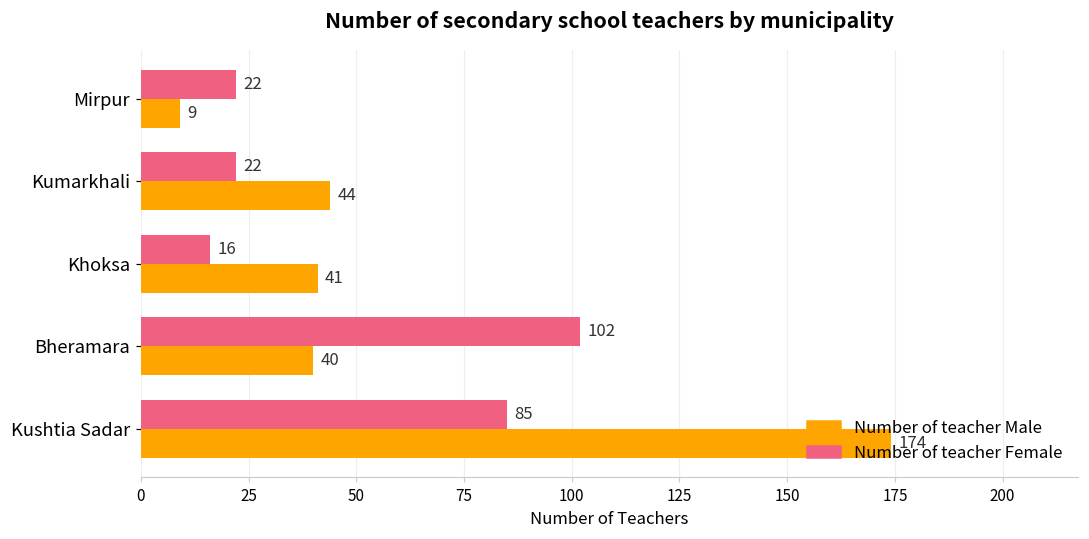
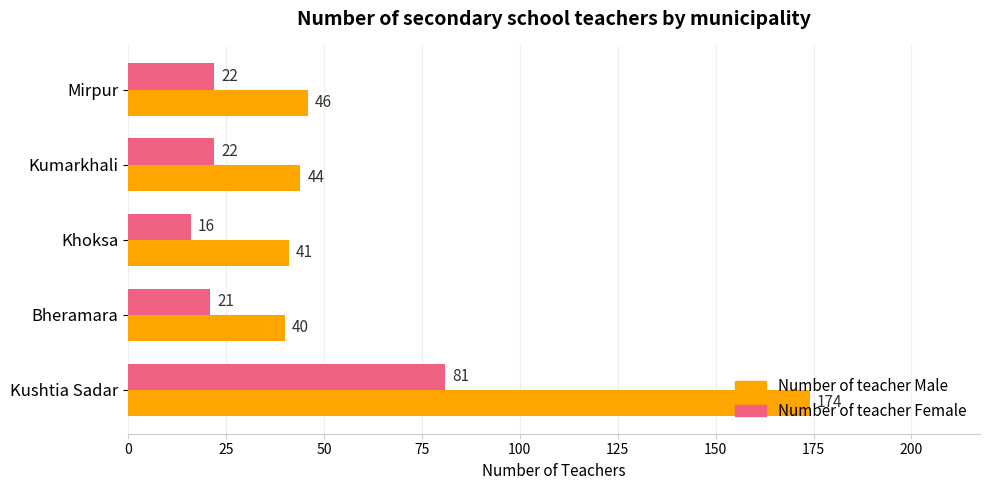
Number of teacher Male, Mirpur: 9 -> 46
Number of teacher Female, Bheramara: 102 -> 21
Number of teacher Female, Kushtia Sadar: 85 -> 81
